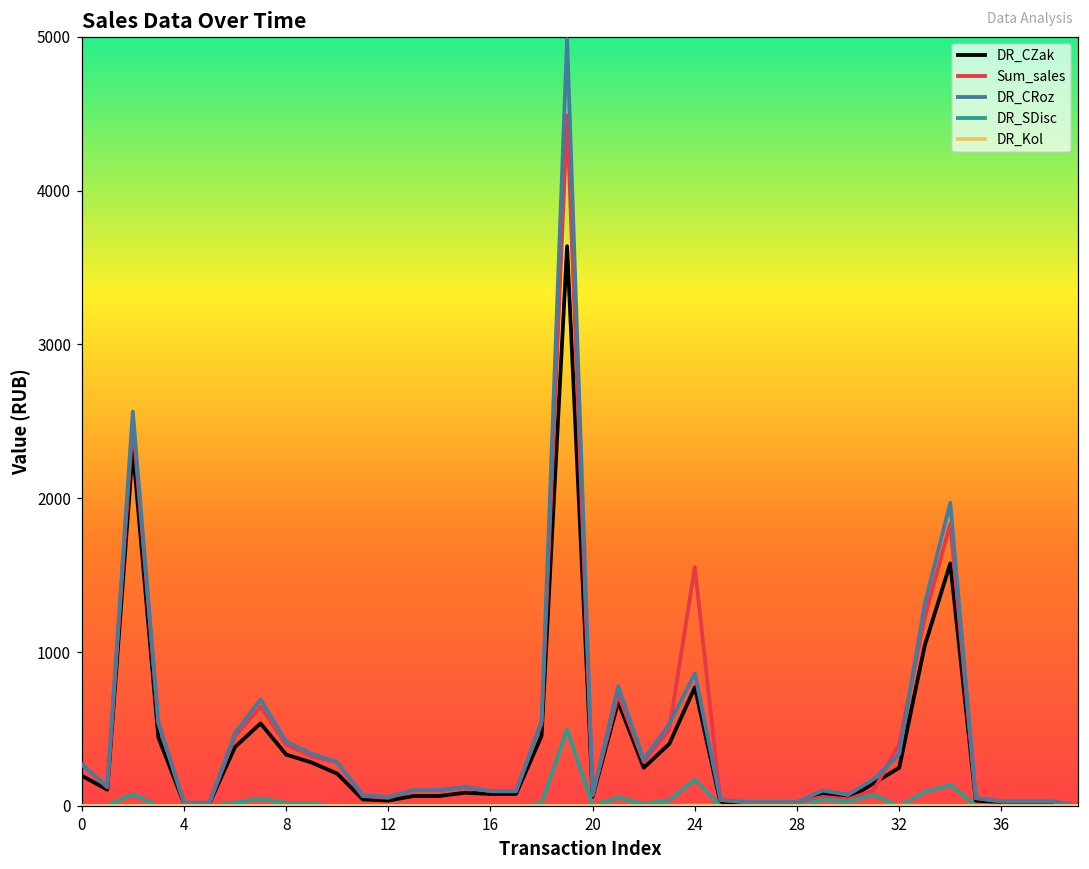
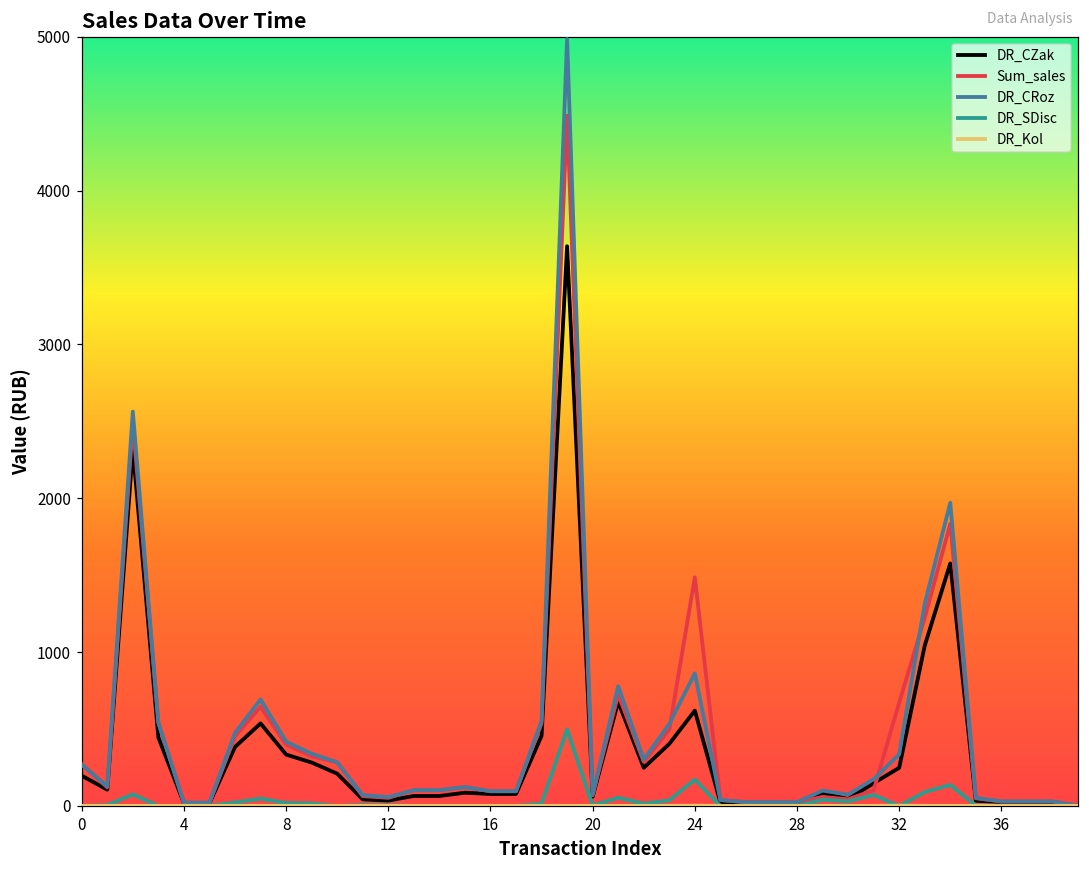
DR_CZak, 24: 770 -> 620
Sum_sales, 24: 1550 -> 1490
Sum_sales, 32: 400 -> 670
